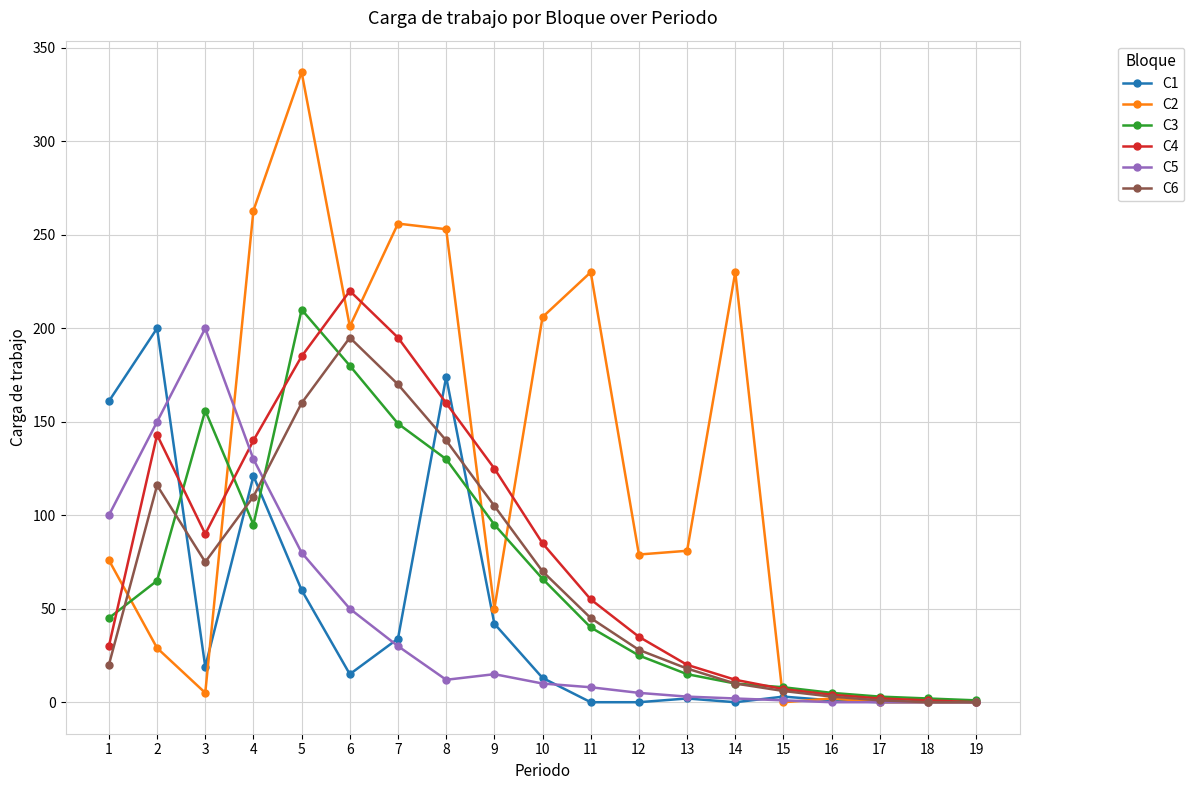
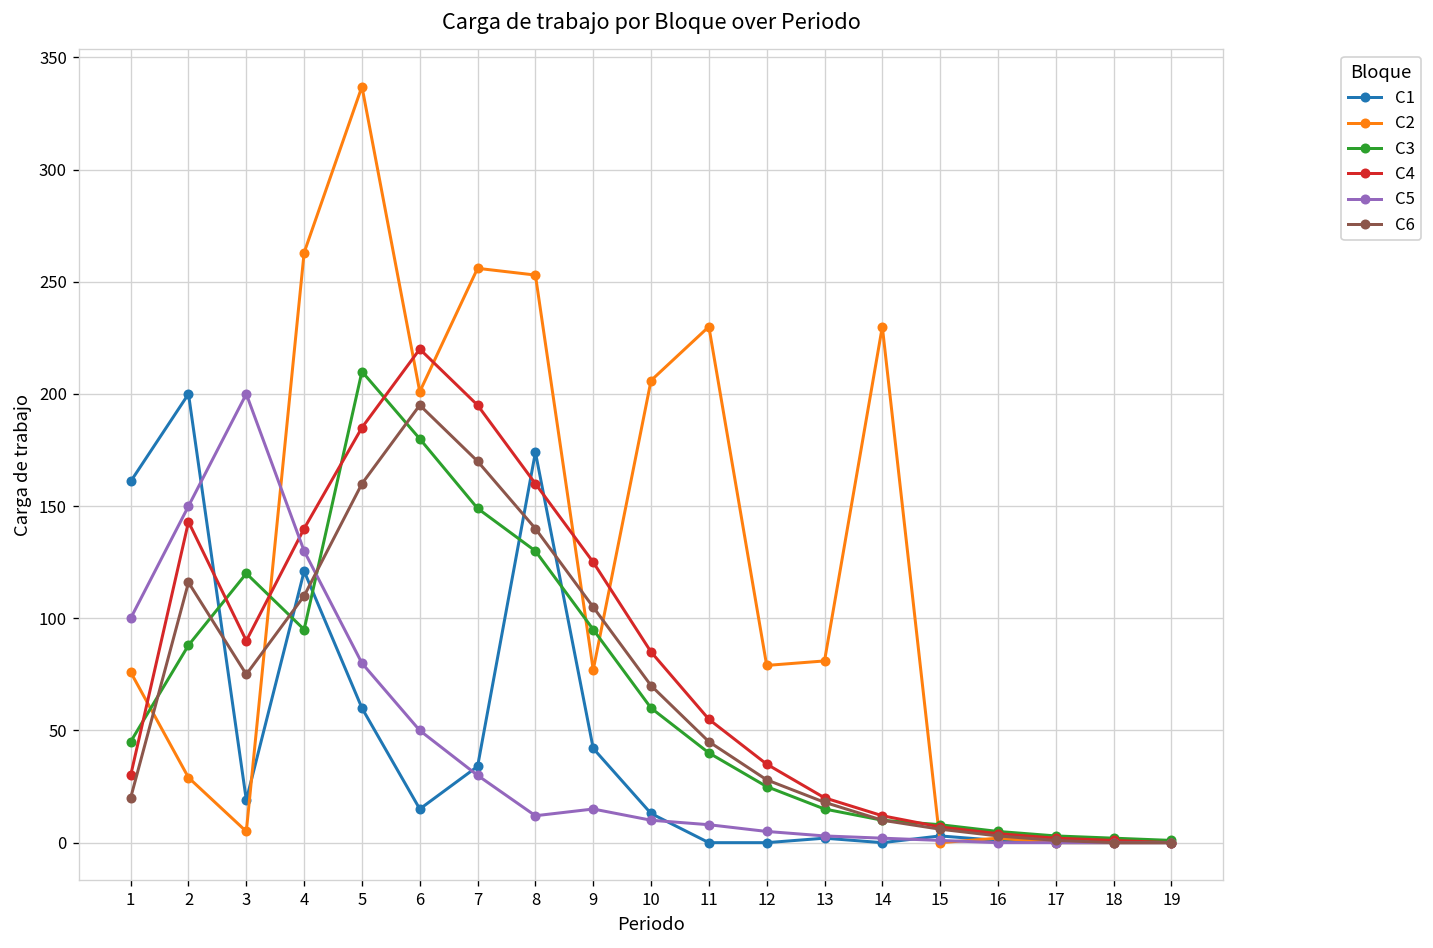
C3, 2: 65 -> 88
C3, 3: 156 -> 120
C2, 9: 50 -> 77
C3, 10: 66 -> 60
